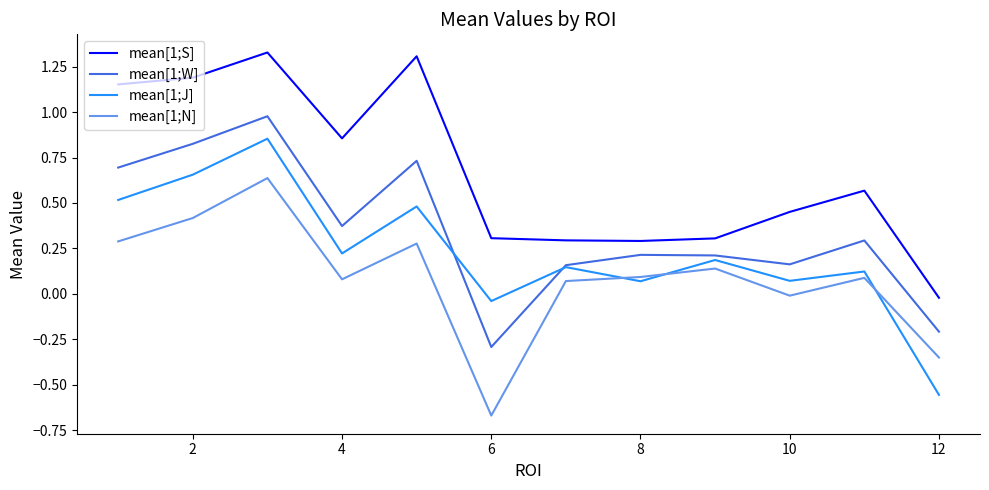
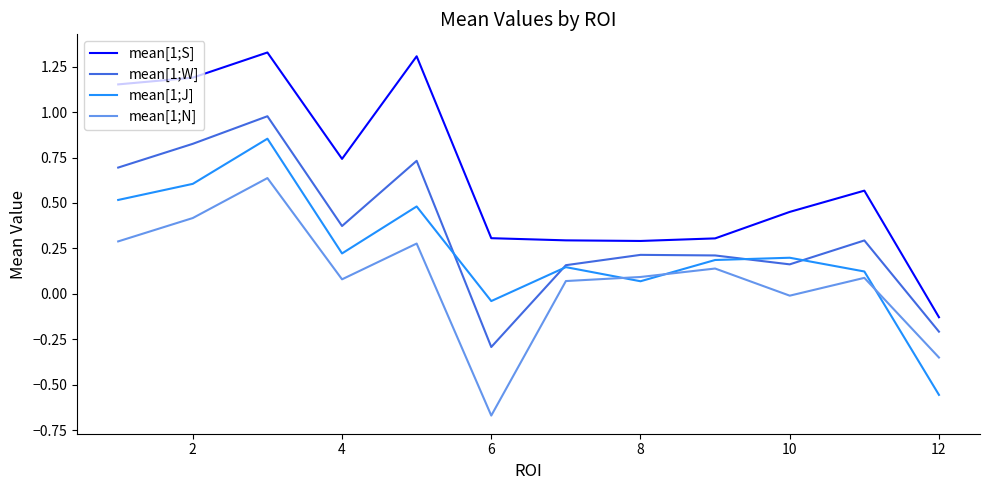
mean[1;J], 2: 0.66 -> 0.61
mean[1;S], 4: 0.86 -> 0.74
mean[1;J], 10: 0.07 -> 0.20
mean[1;S], 12: -0.02 -> -0.13
